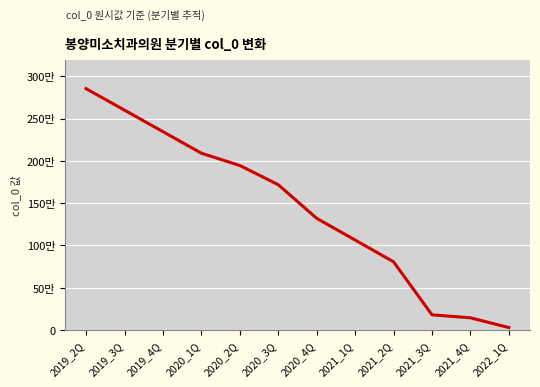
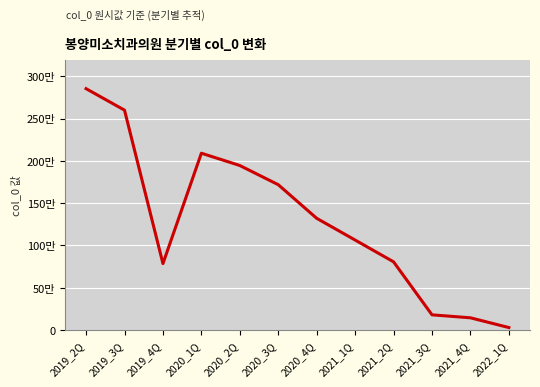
2019_4Q: 230만 -> 80만
